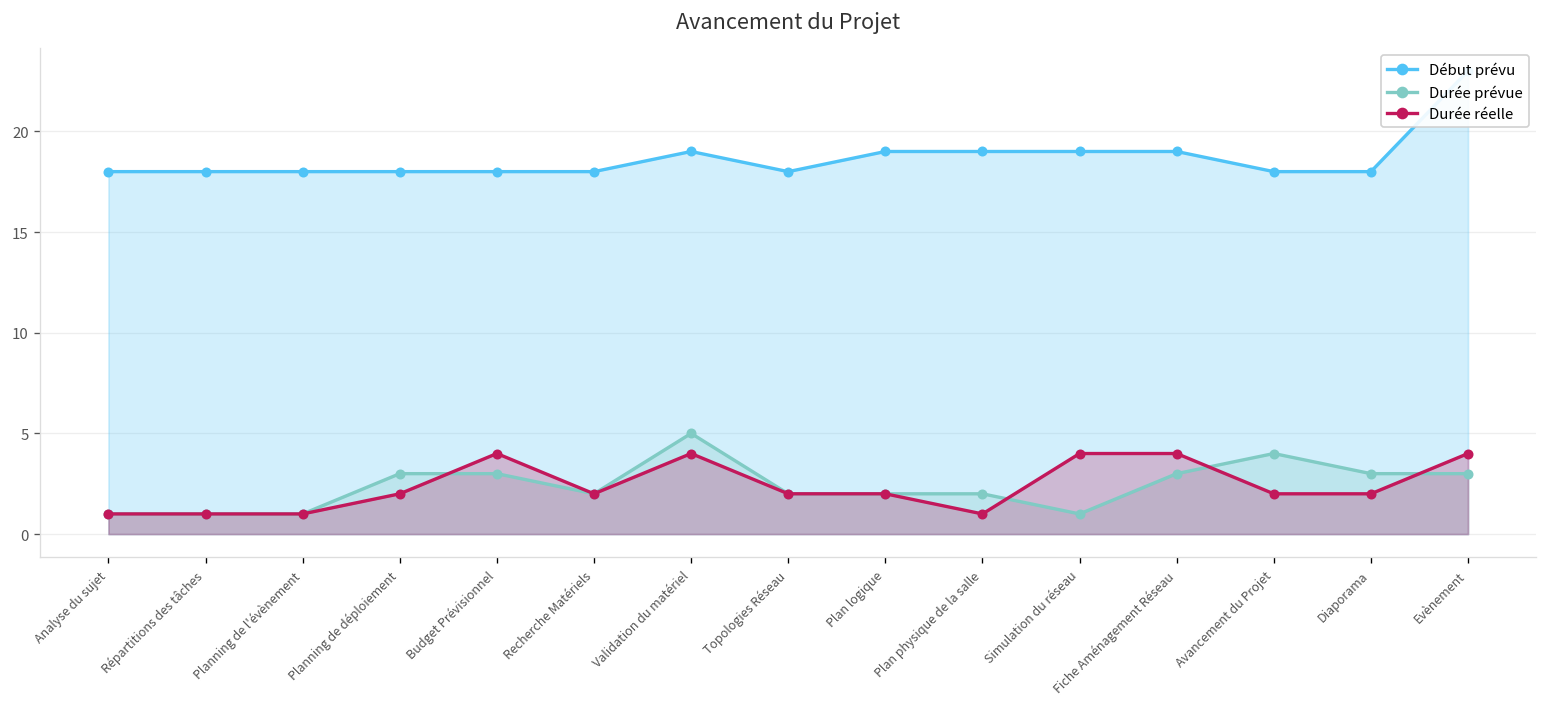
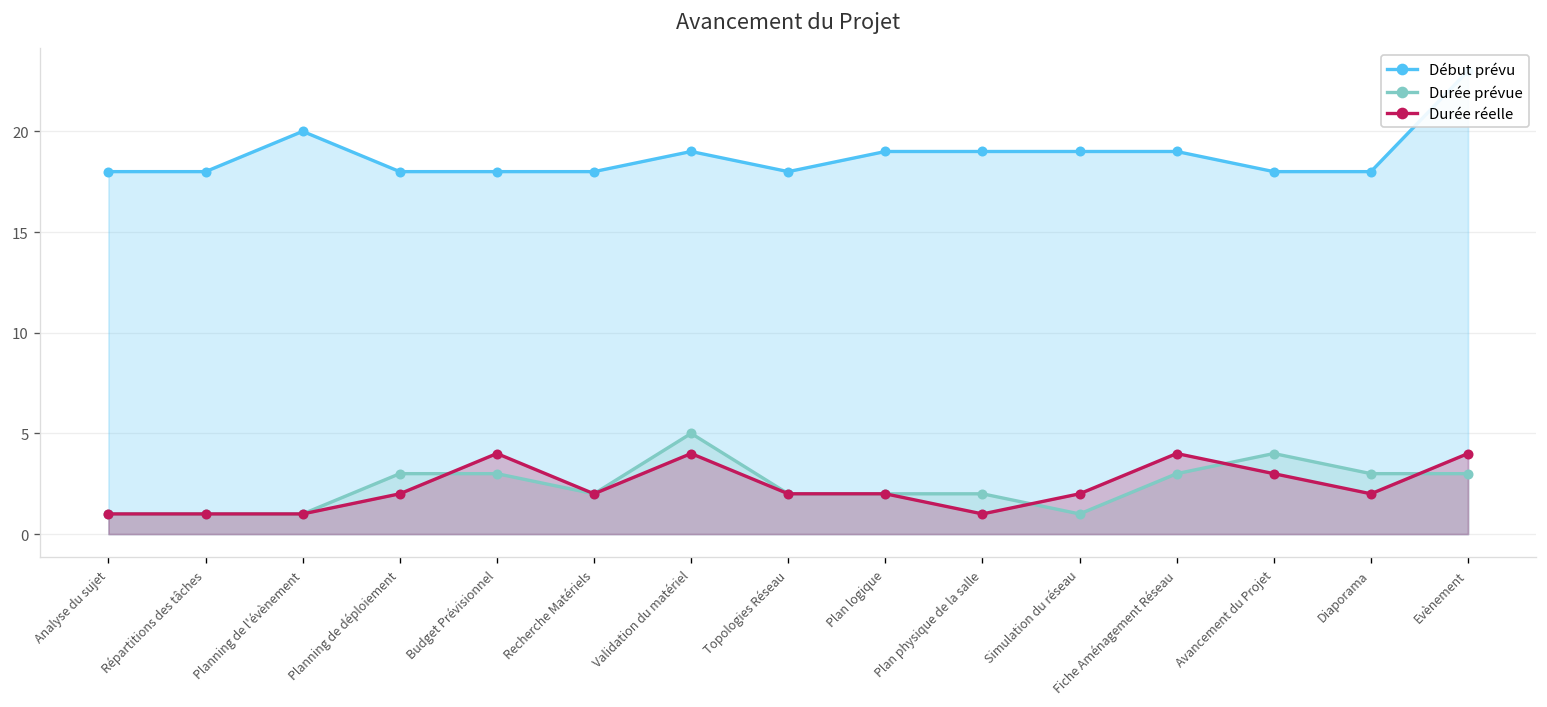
Début prévu, Planning de l'évènement: 18 -> 20
Durée réelle, Simulation du réseau: 4 -> 2
Durée réelle, Avancement du Projet: 2 -> 3
